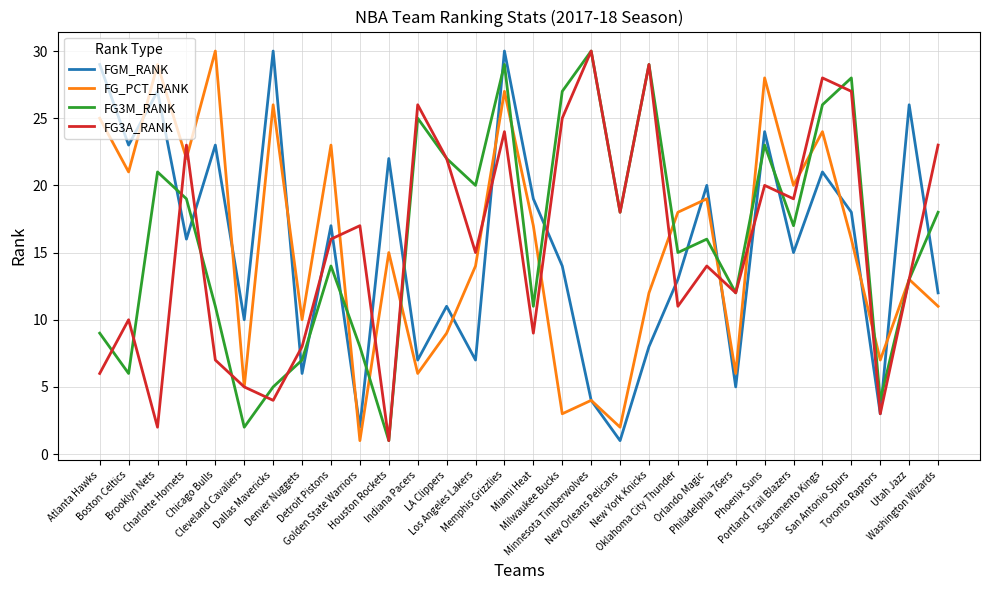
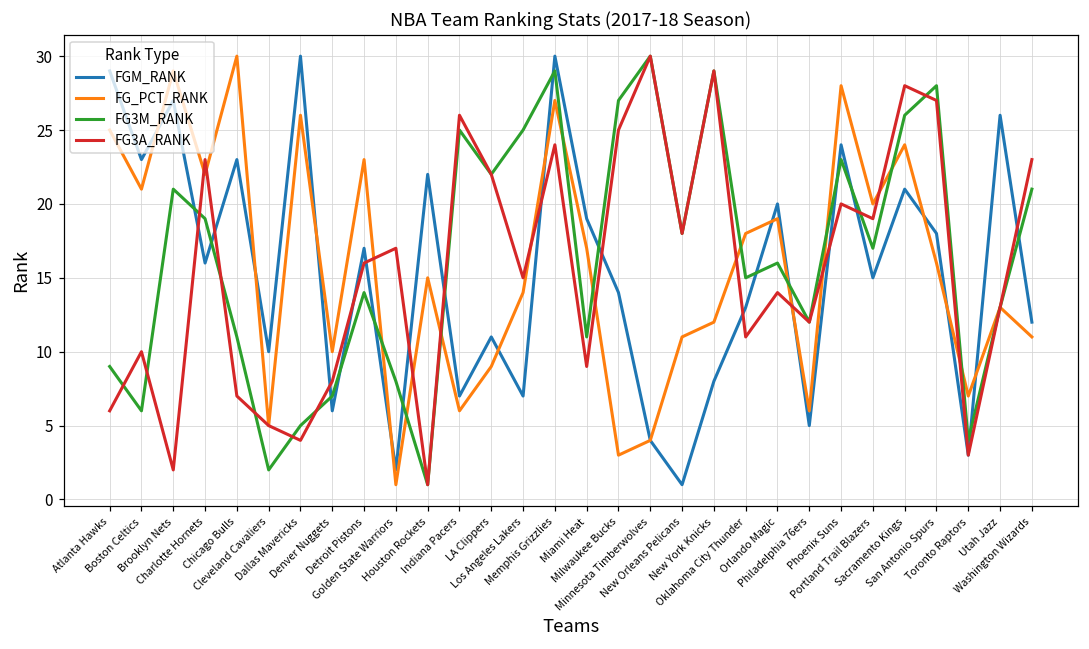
FG3M_RANK, Los Angeles Lakers: 20 -> 25
FG_PCT_RANK, New Orleans Pelicans: 2 -> 11
FG3M_RANK, Washington Wizards: 18 -> 21
